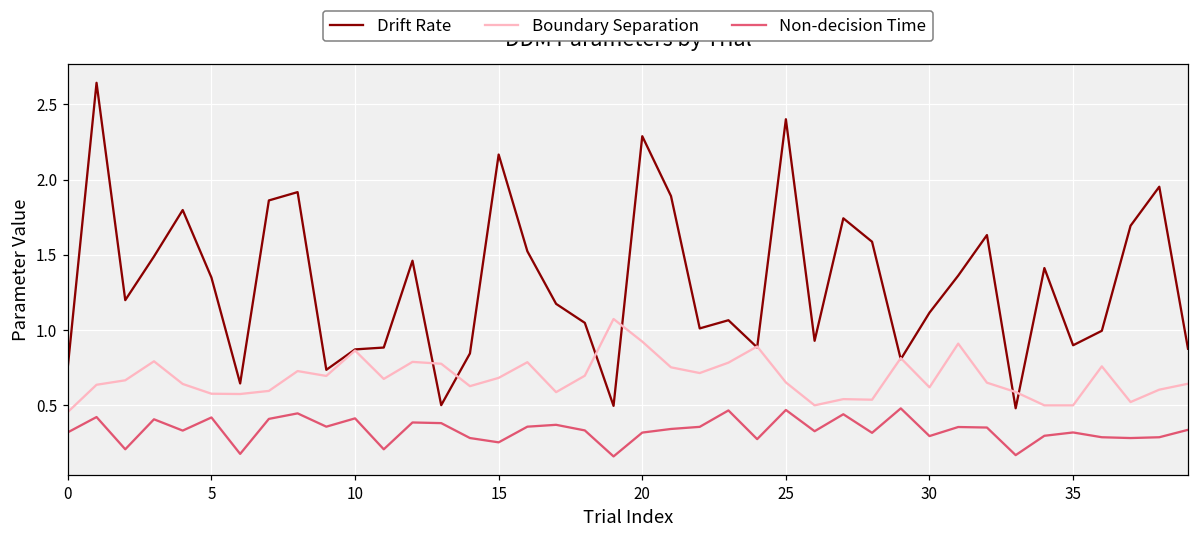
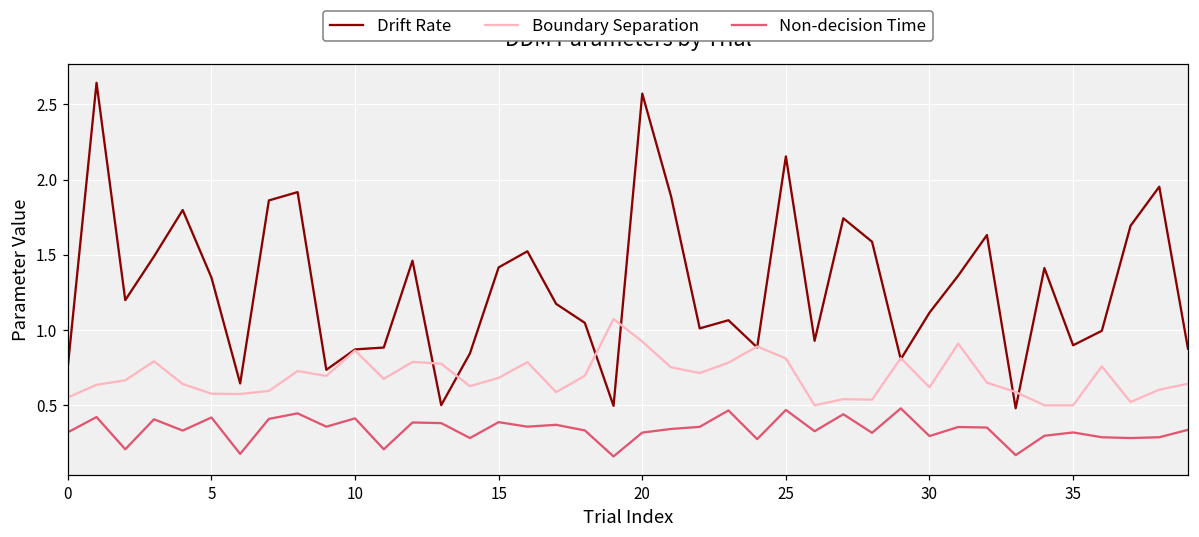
Boundary Separation, 0: 0.46 -> 0.55
Drift Rate, 15: 2.17 -> 1.42
Non-decision Time, 15: 0.25 -> 0.39
Drift Rate, 20: 2.29 -> 2.57
Drift Rate, 25: 2.40 -> 2.15
Boundary Separation, 25: 0.65 -> 0.81
